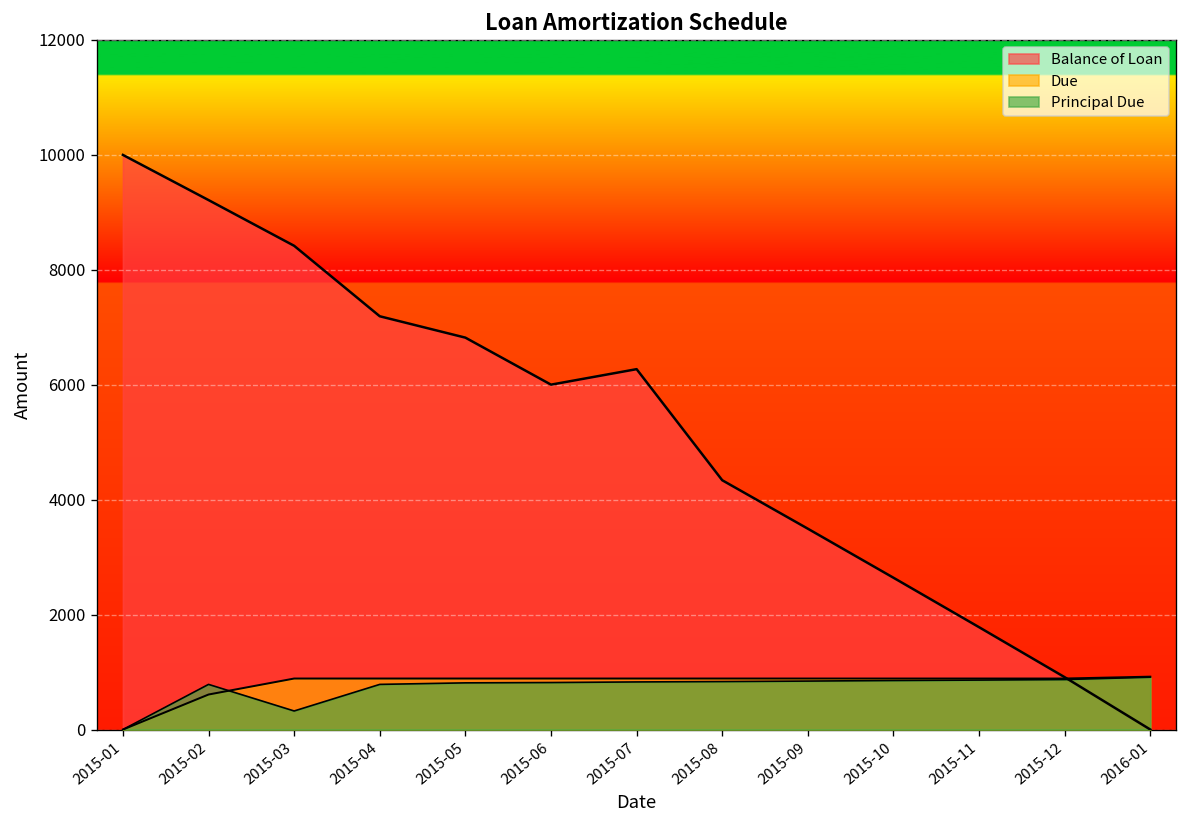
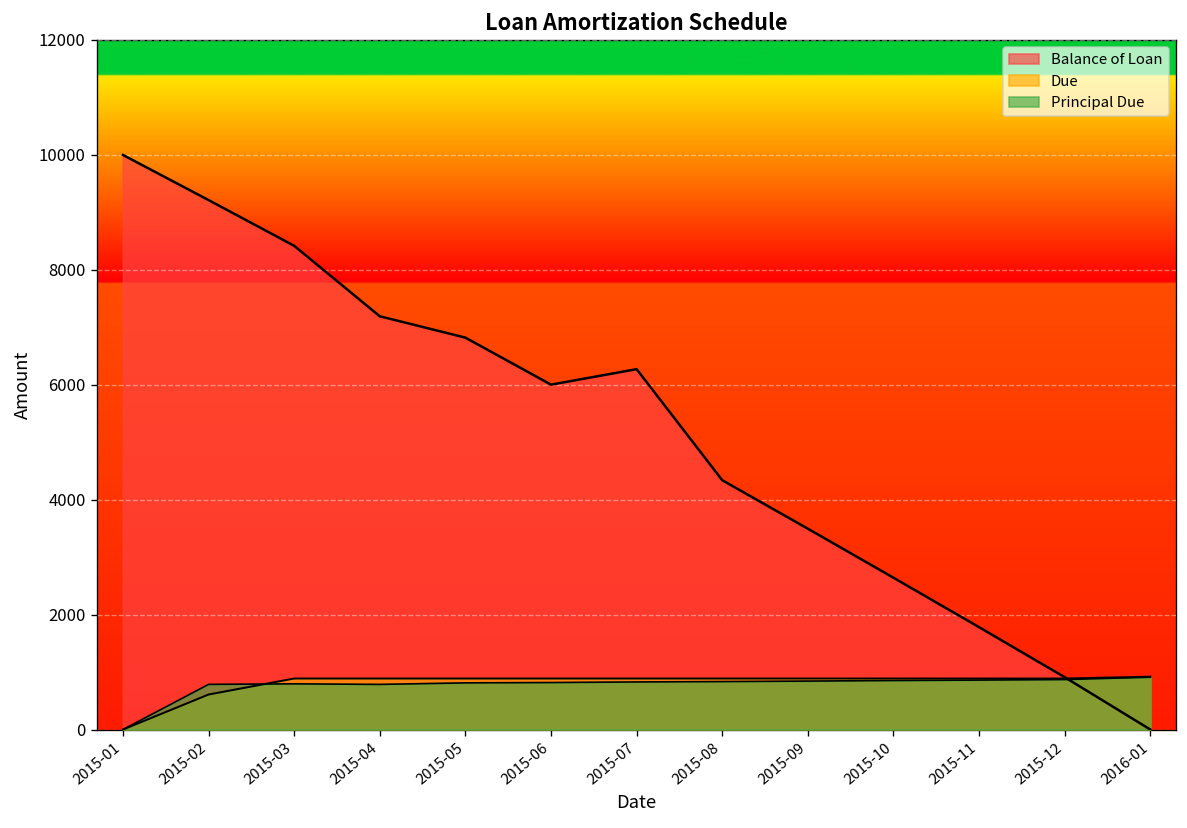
Principal Due, 2015-03: 300 -> 800
